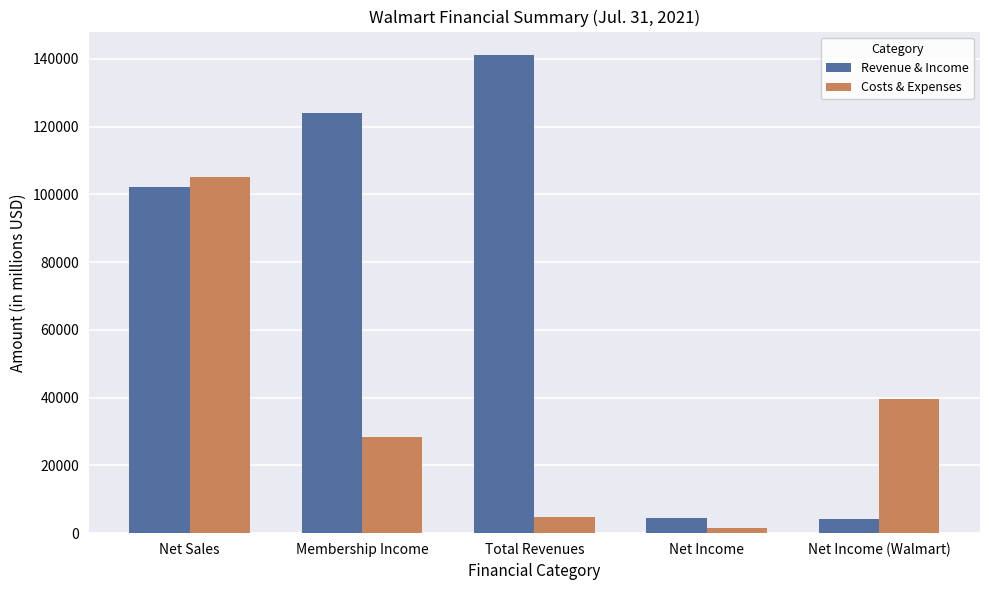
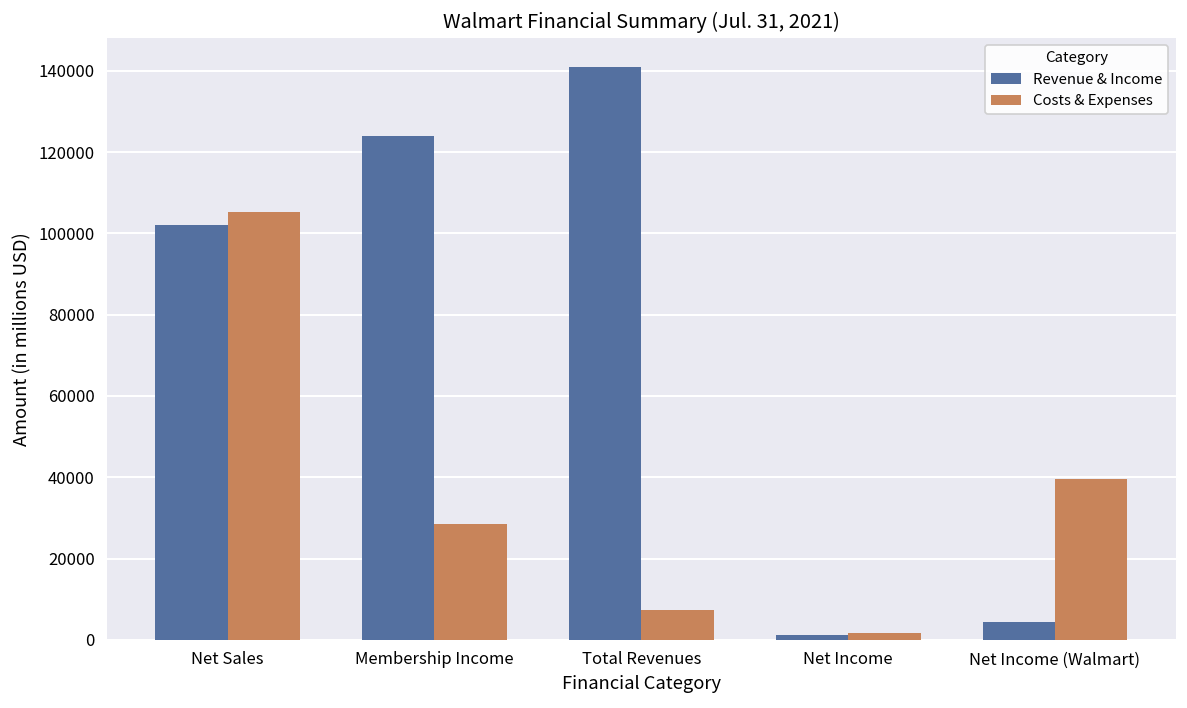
Costs & Expenses, Total Revenues: 5000 -> 7000
Revenue & Income, Net Income: 4000 -> 1000
